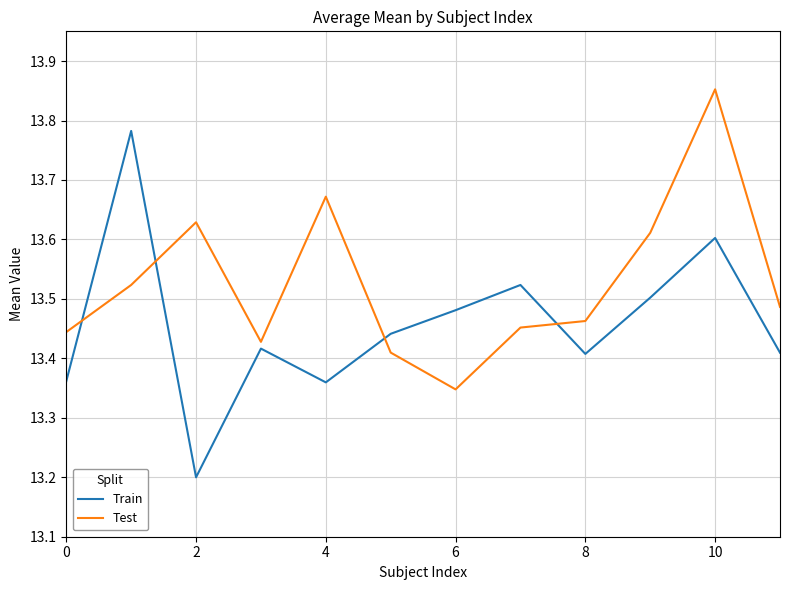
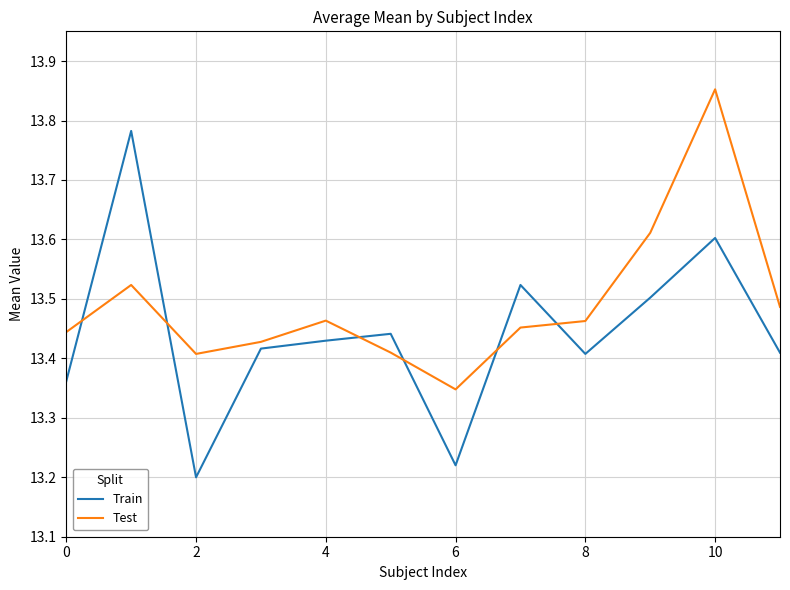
Test, 2: 13.63 -> 13.41
Train, 4: 13.36 -> 13.43
Test, 4: 13.67 -> 13.46
Train, 6: 13.48 -> 13.22
